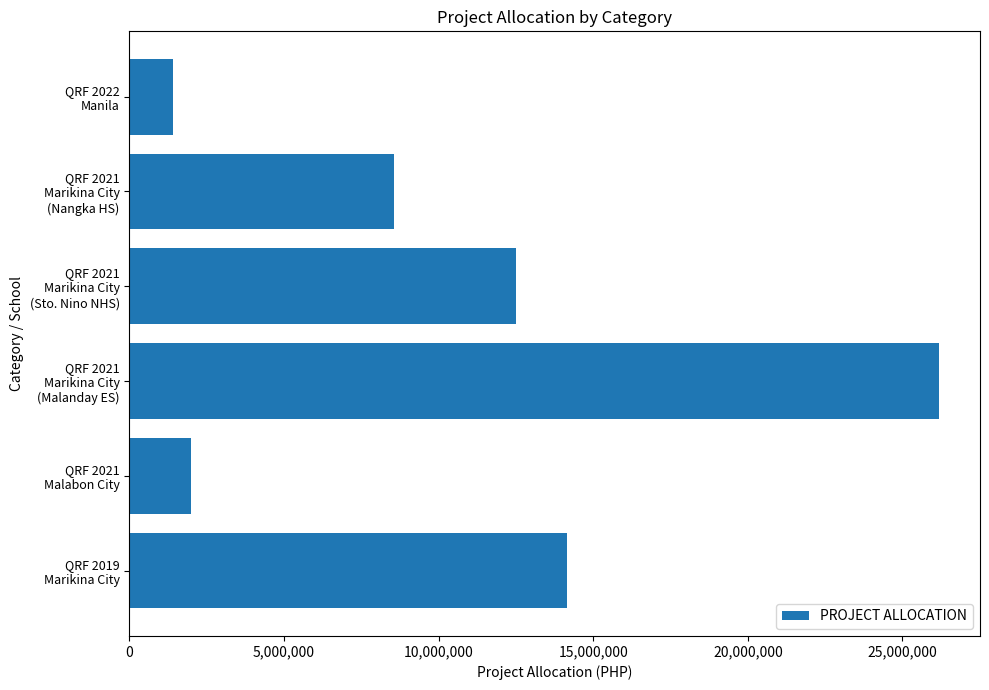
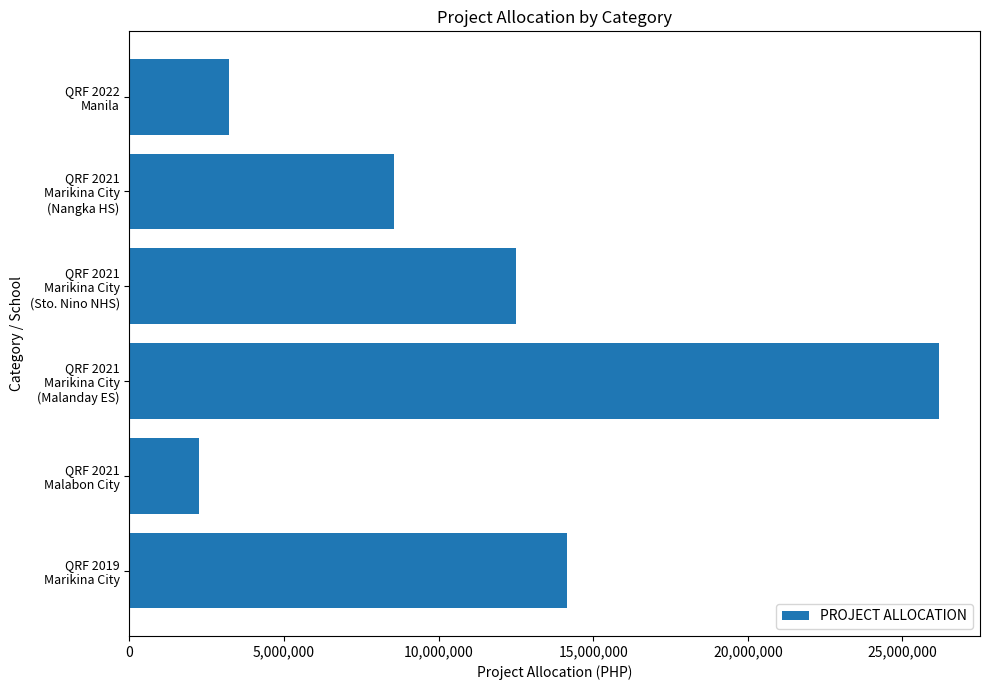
QRF 2022 Manila: 1,400,000 -> 3,200,000
QRF 2021 Malabon City: 2,000,000 -> 2,300,000
